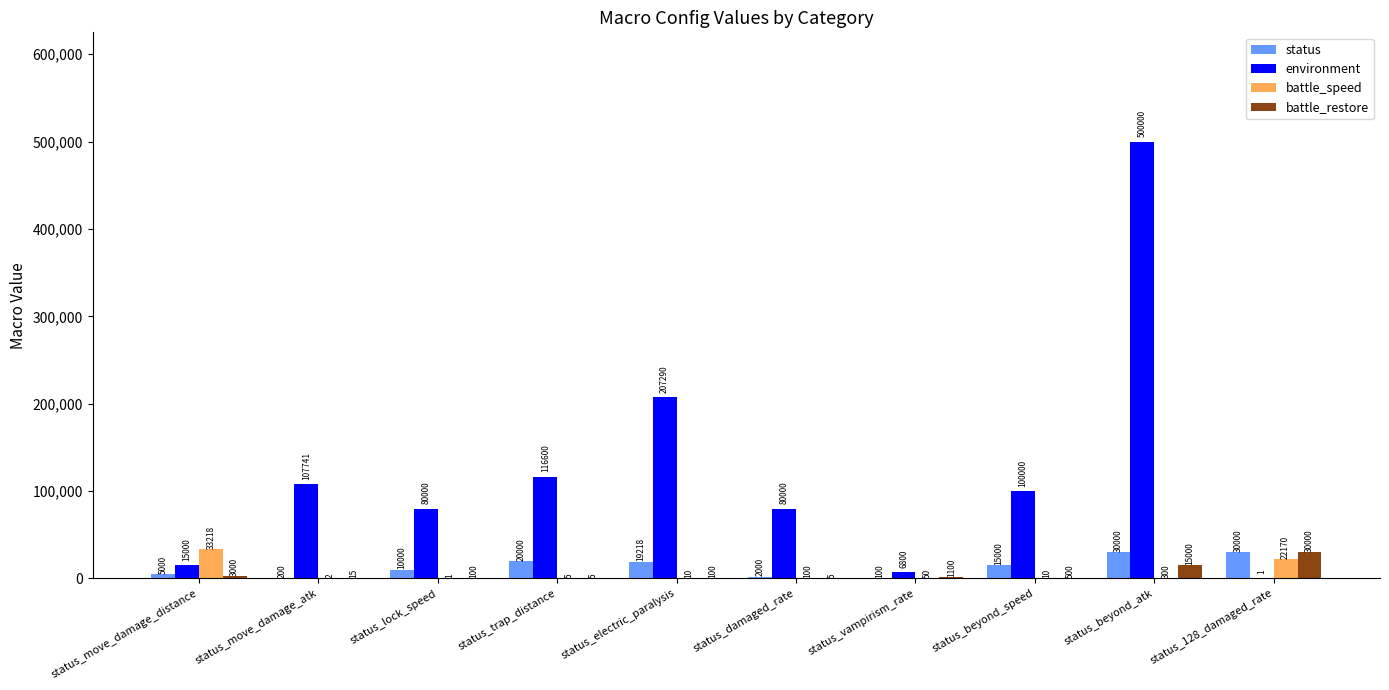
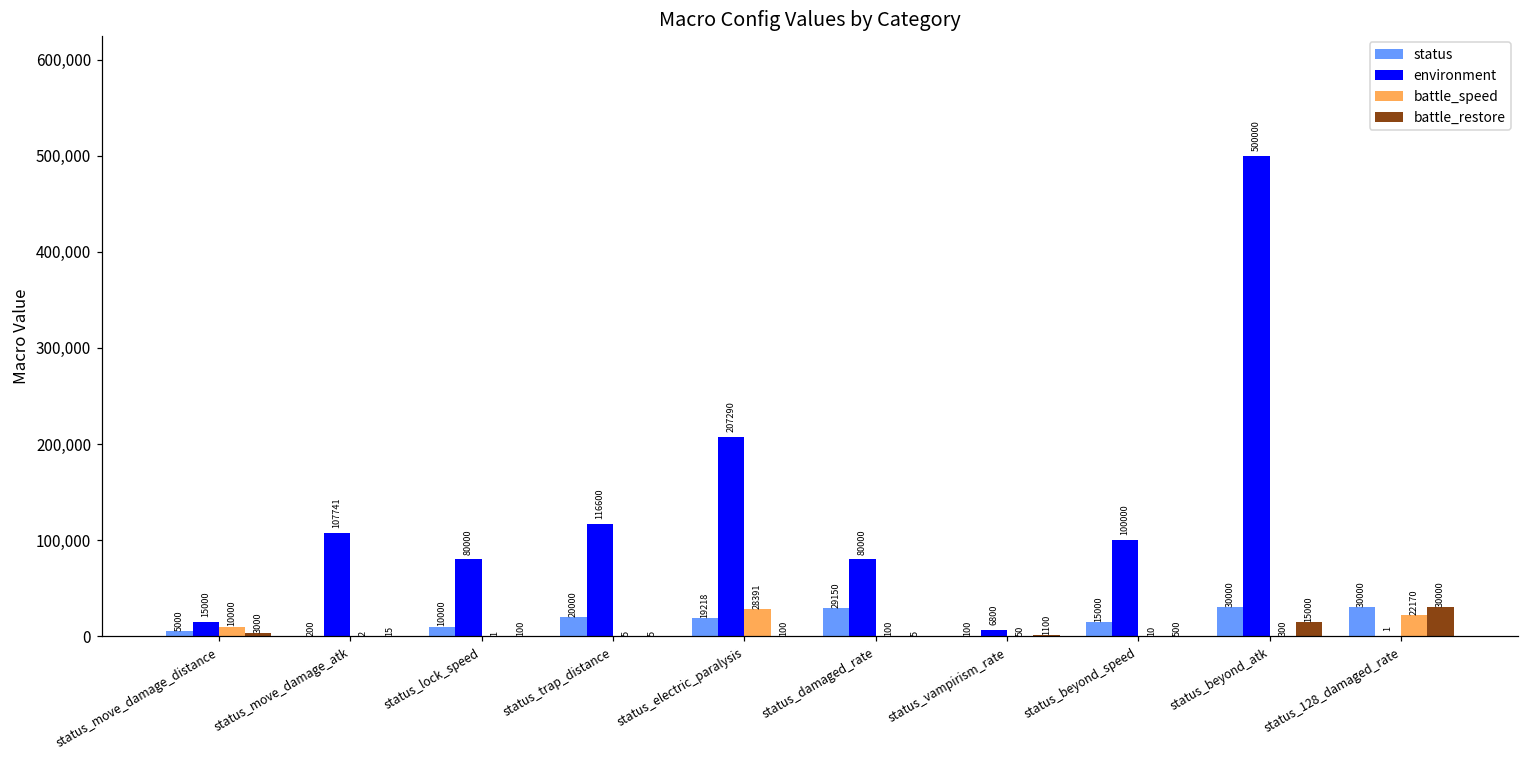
battle_speed, status_move_damage_distance: 33218 -> 10000
battle_speed, status_electric_paralysis: 10 -> 28391
status, status_damaged_rate: 2000 -> 29150
